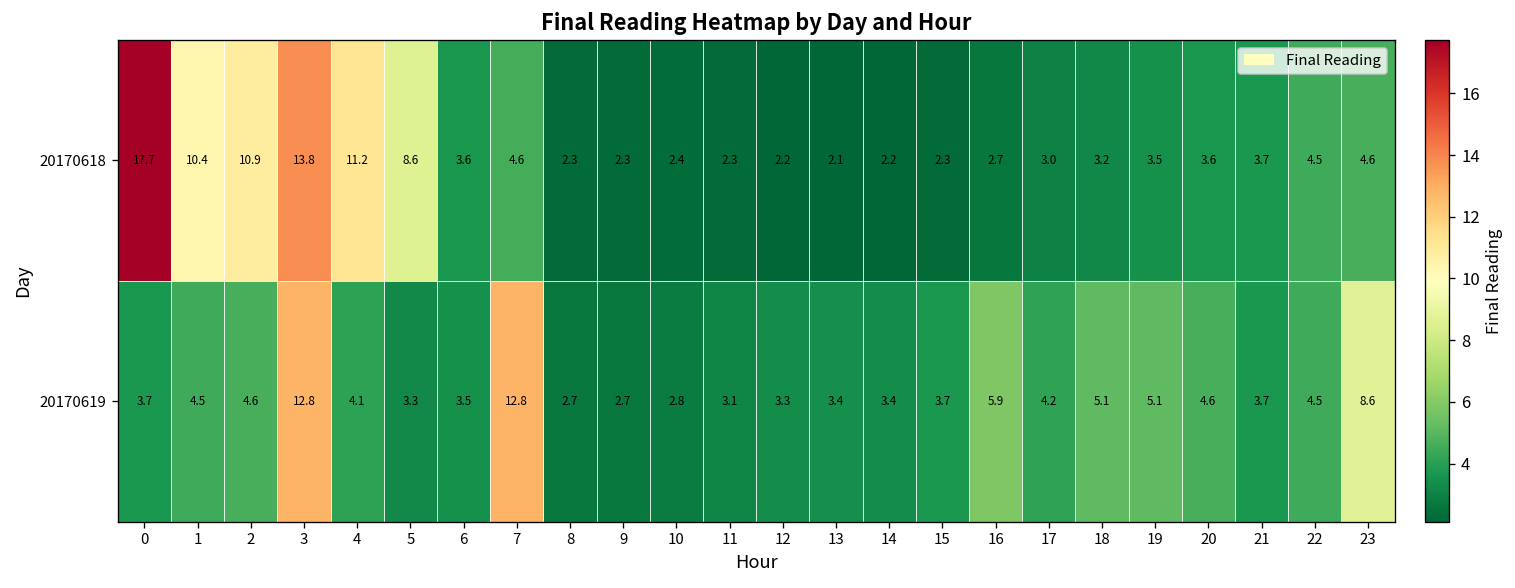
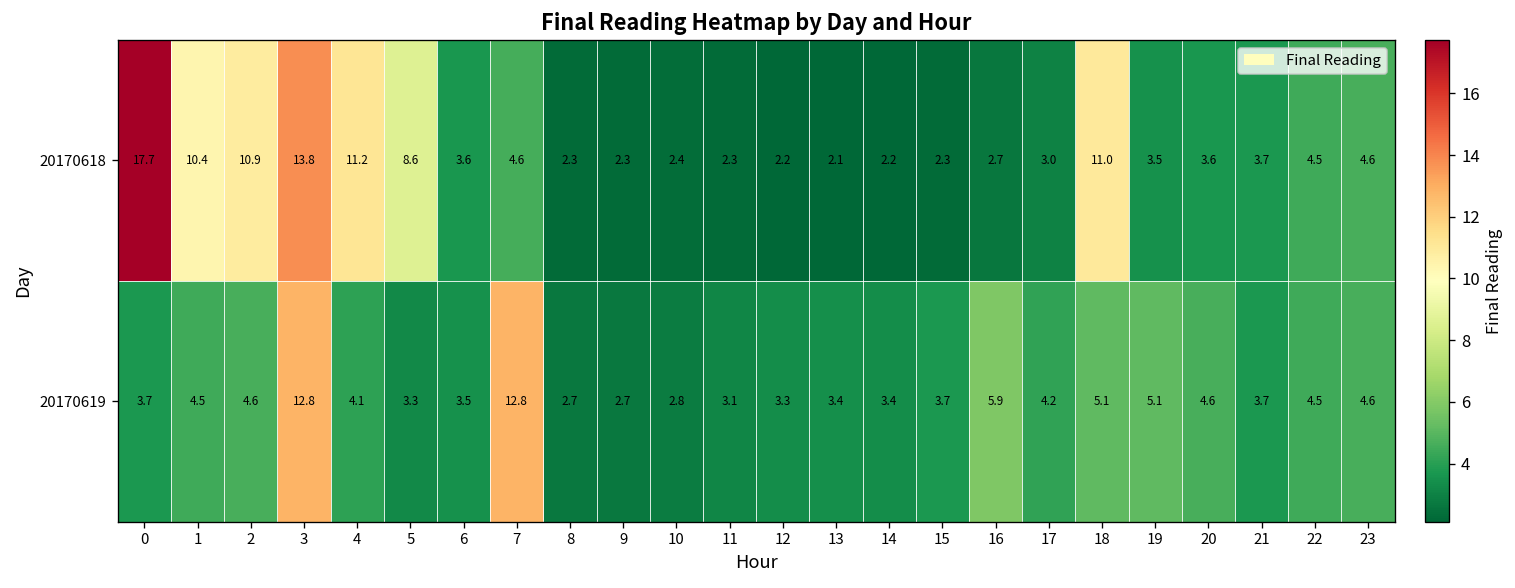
20170618, 18: 3.2 -> 11.0
20170619, 23: 8.6 -> 4.6
